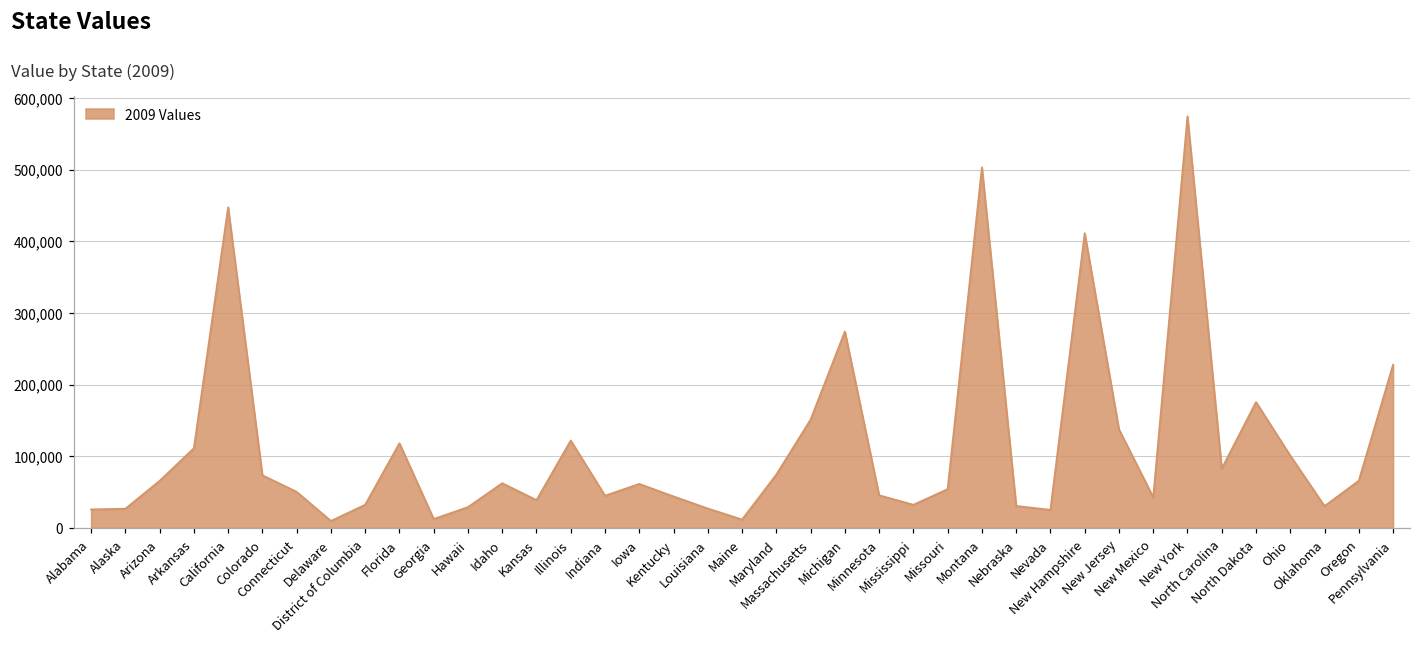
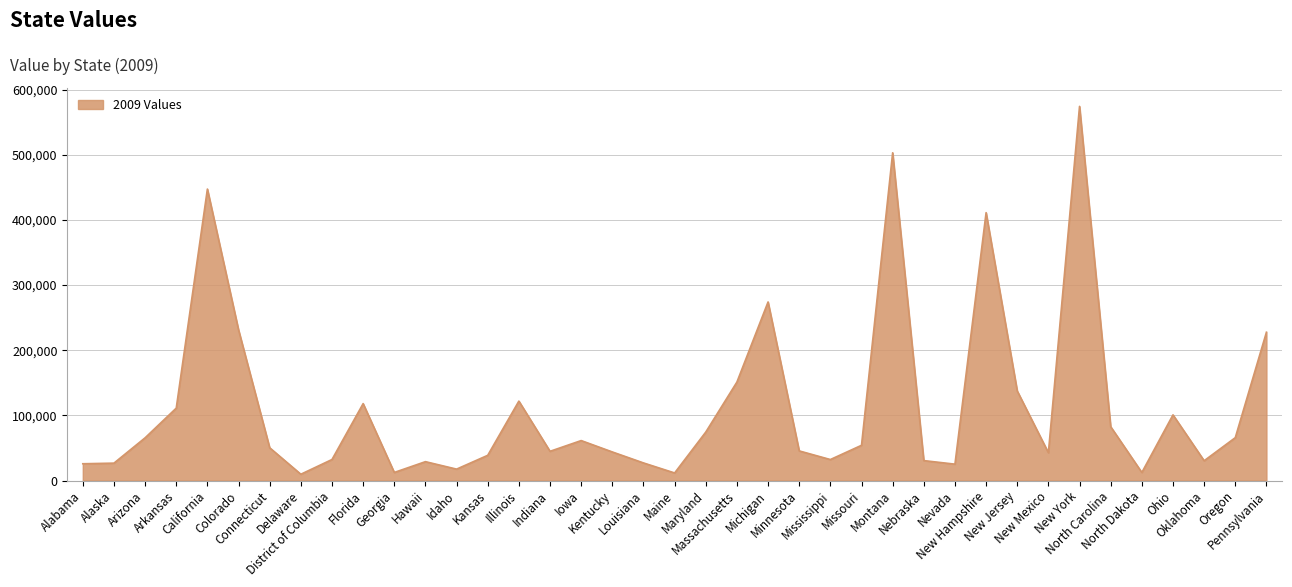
Colorado: 70,000 -> 230,000
Idaho: 60,000 -> 20,000
North Dakota: 180,000 -> 10,000
